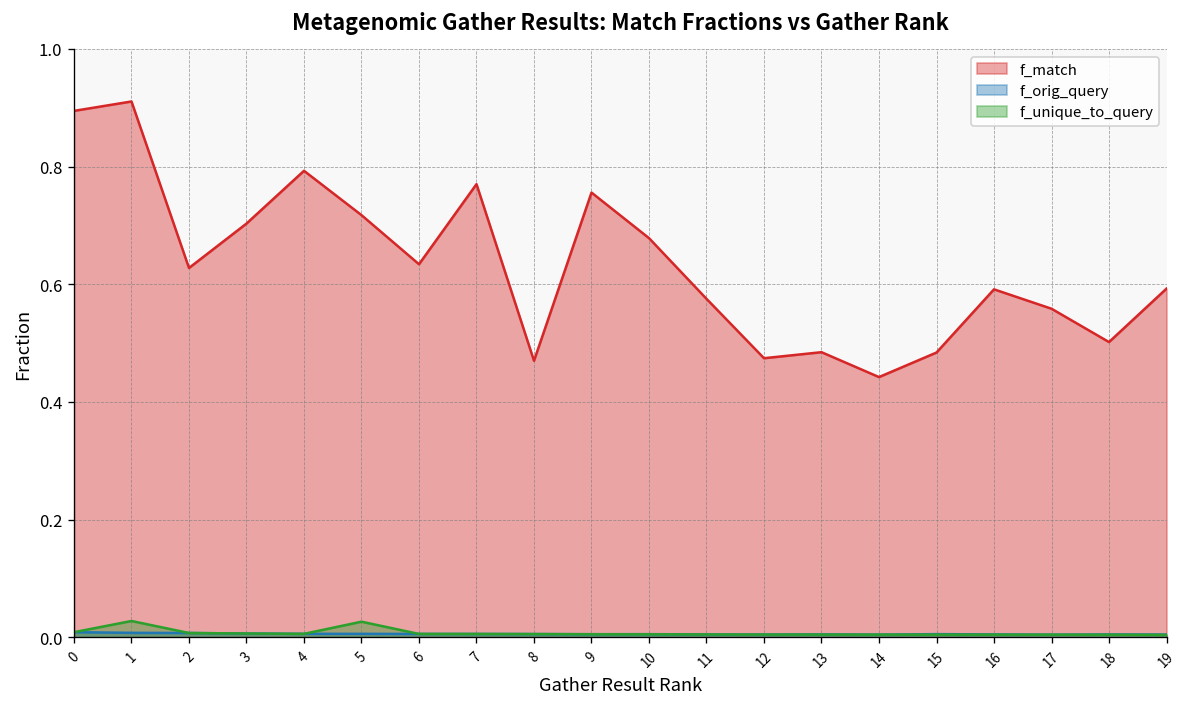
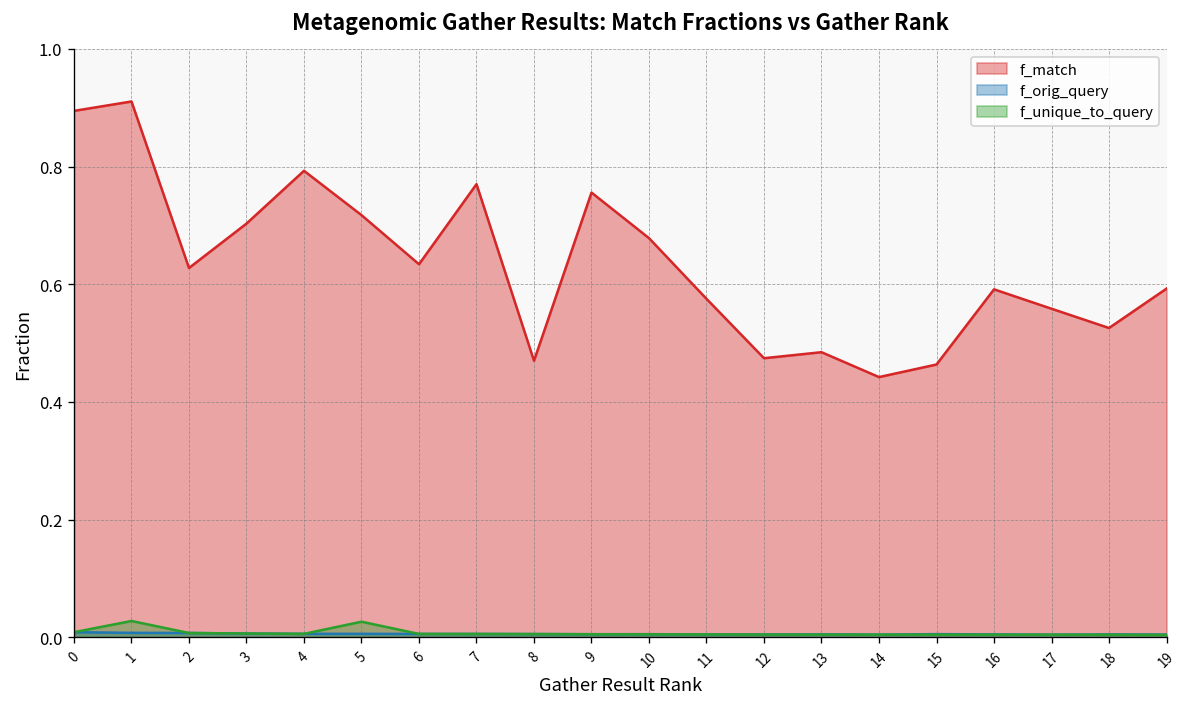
f_match, 15: 0.48 -> 0.46
f_match, 18: 0.50 -> 0.53
